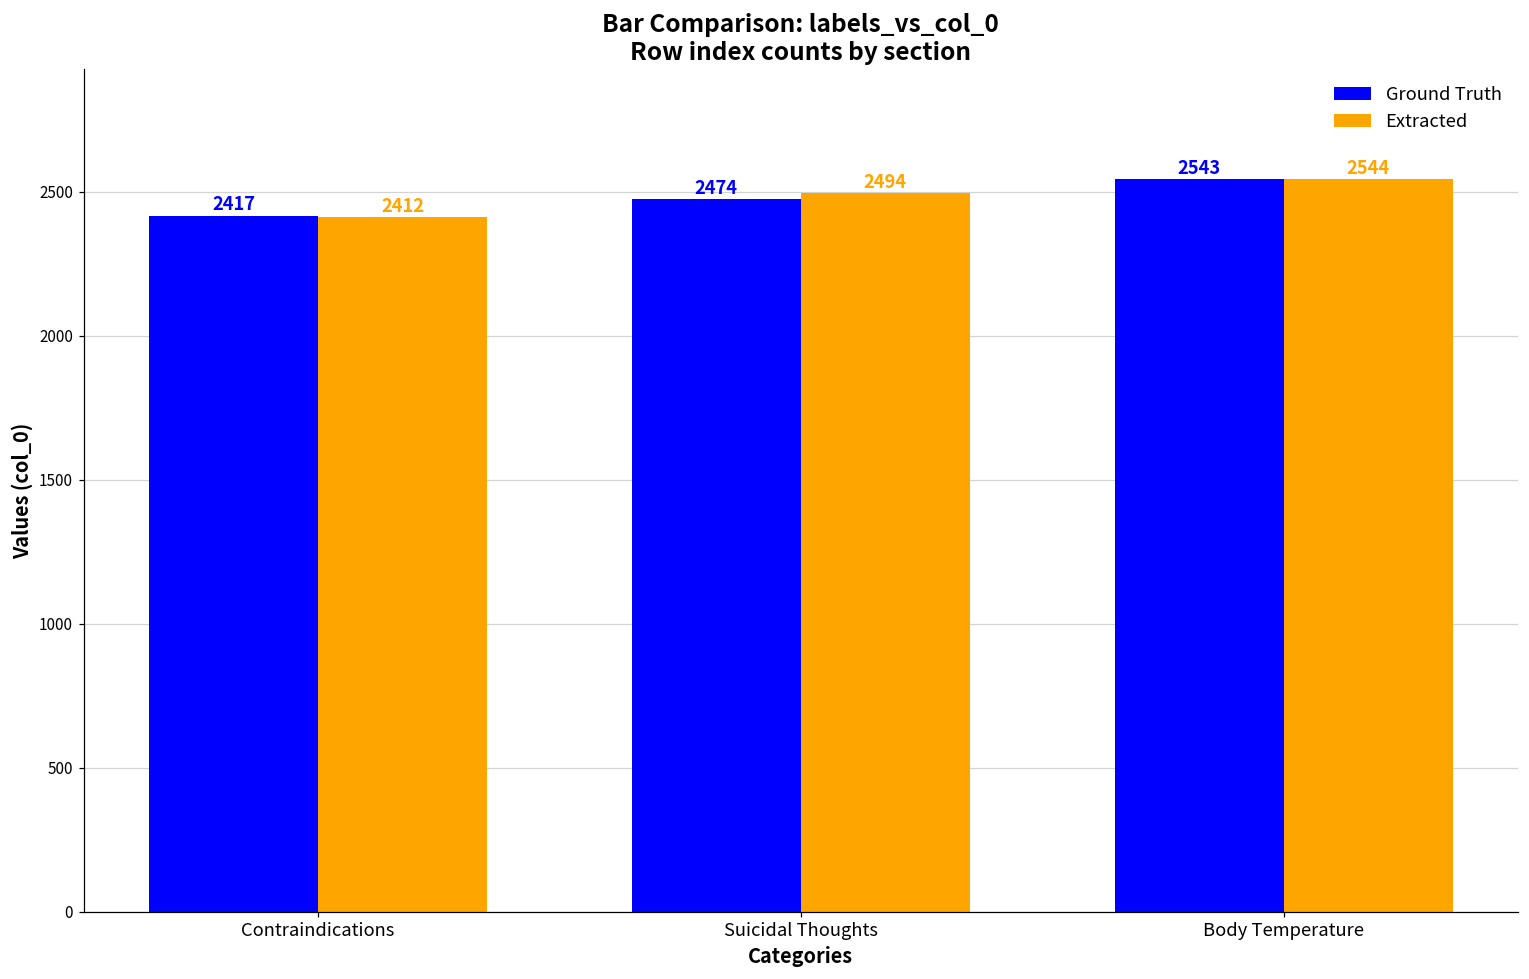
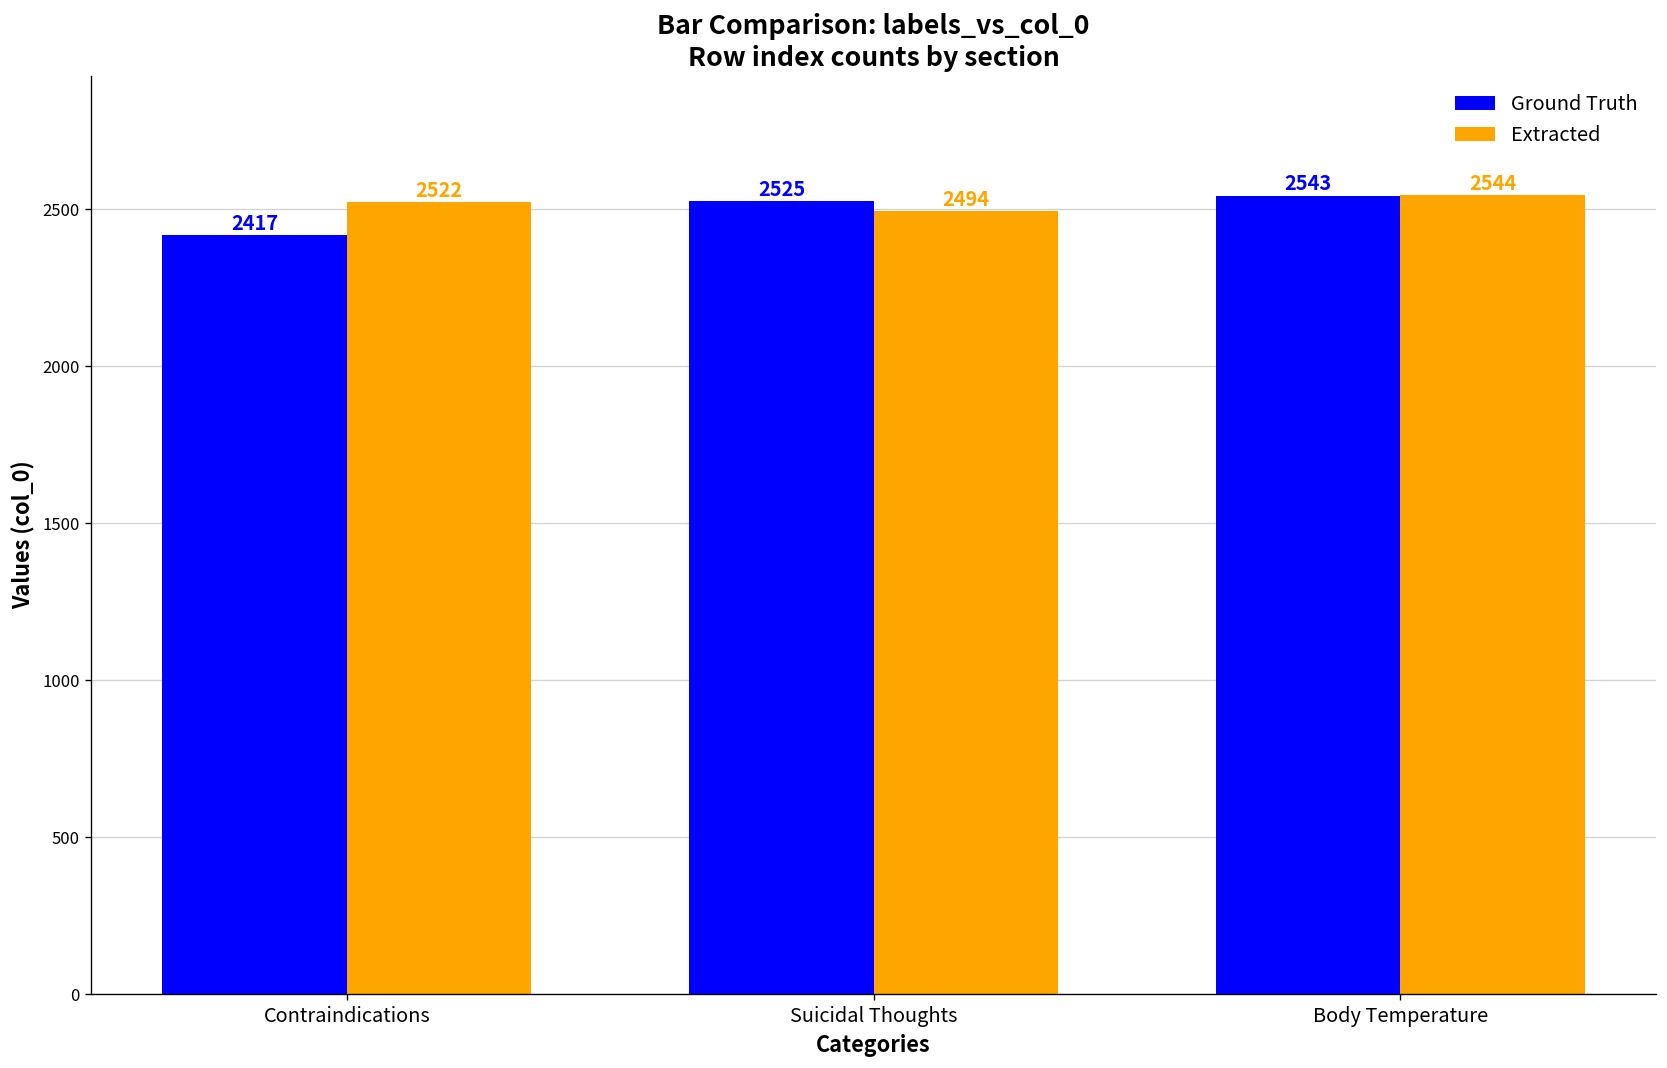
Extracted, Contraindications: 2412 -> 2522
Ground Truth, Suicidal Thoughts: 2474 -> 2525
